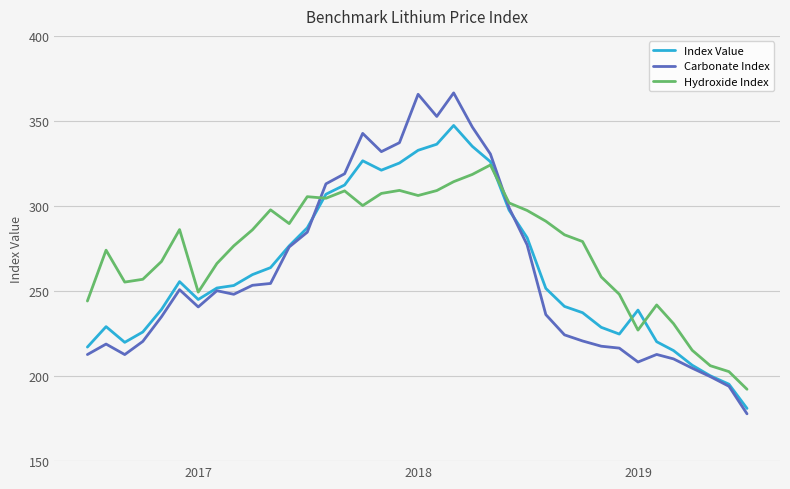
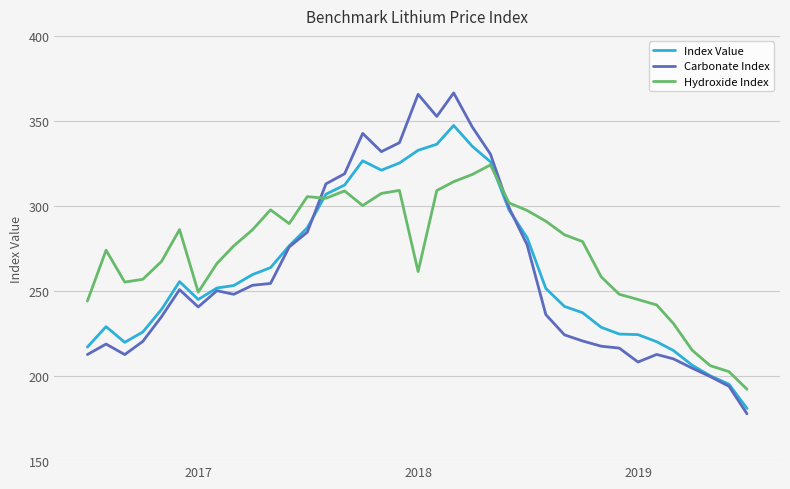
Hydroxide Index, 2018: 306 -> 261
Index Value, 2019: 239 -> 224
Hydroxide Index, 2019: 227 -> 245
